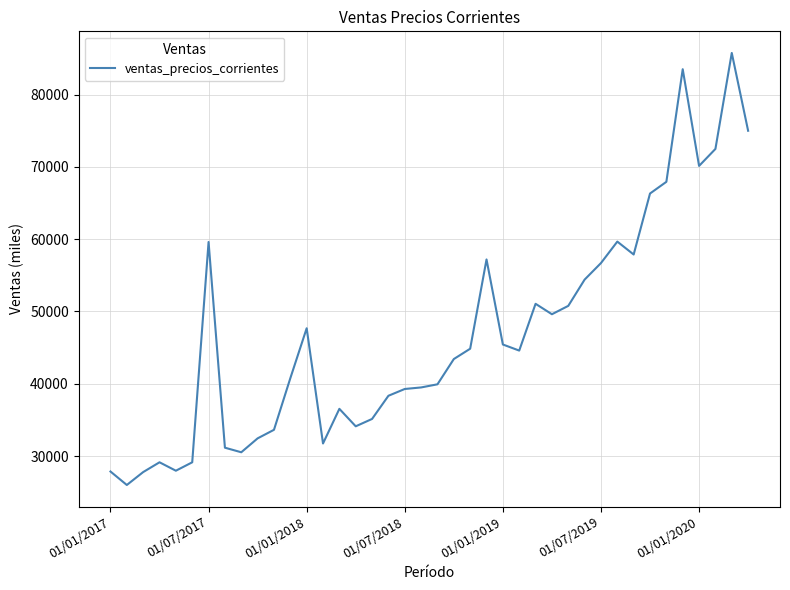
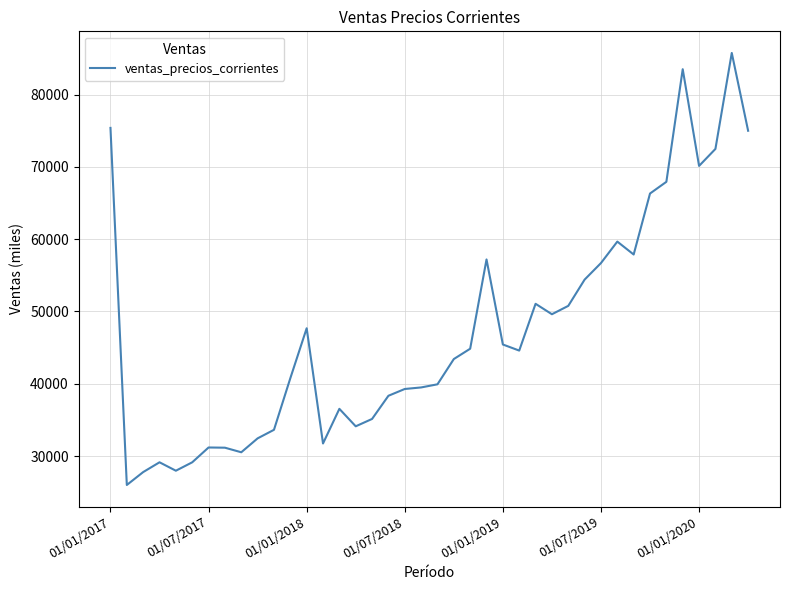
01/01/2017: 28000 -> 75000
01/07/2017: 60000 -> 31000
